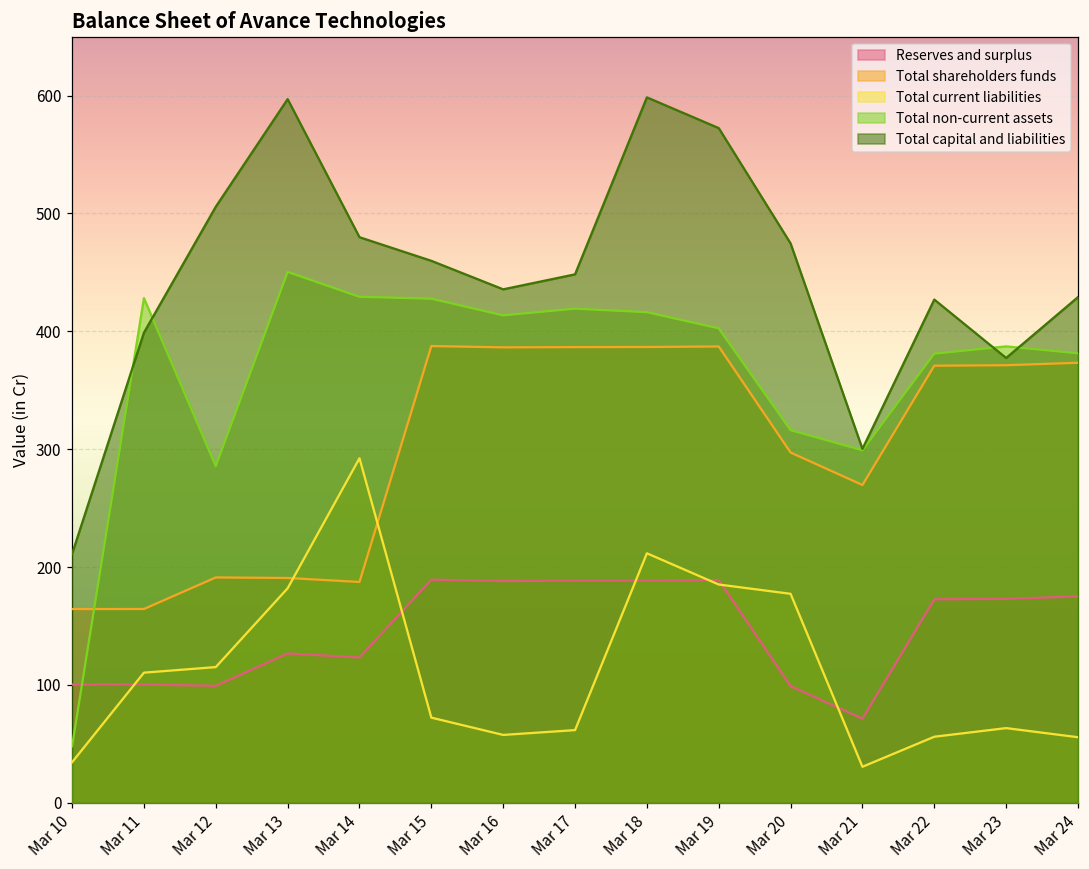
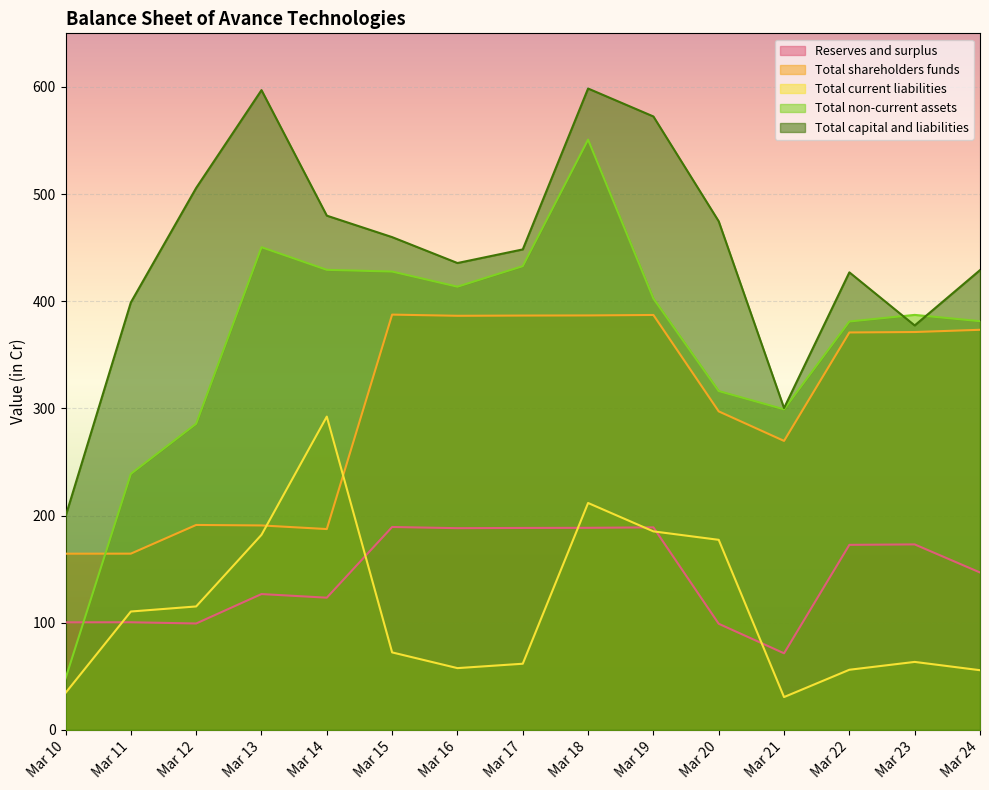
Total capital and liabilities, Mar 10: 211 -> 199
Total non-current assets, Mar 11: 428 -> 239
Total non-current assets, Mar 17: 419 -> 433
Total non-current assets, Mar 18: 416 -> 551
Reserves and surplus, Mar 24: 175 -> 147
